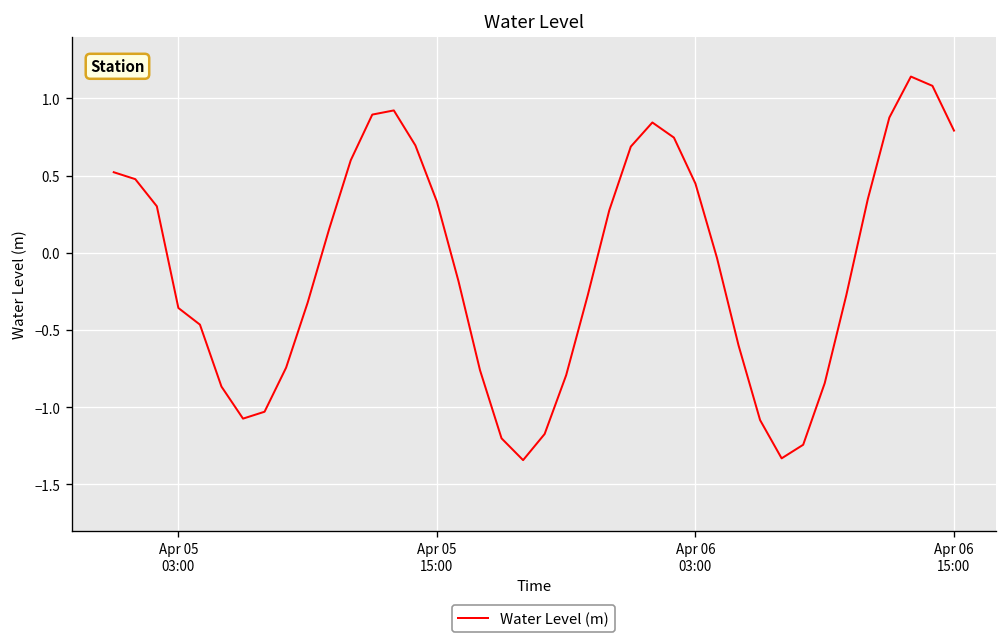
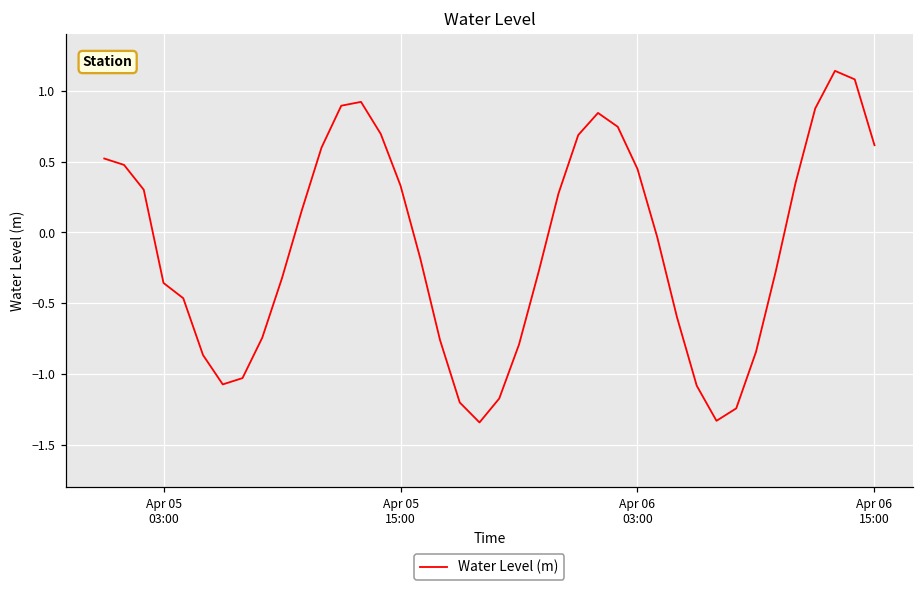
Apr 06 15:00: 0.79 -> 0.62
